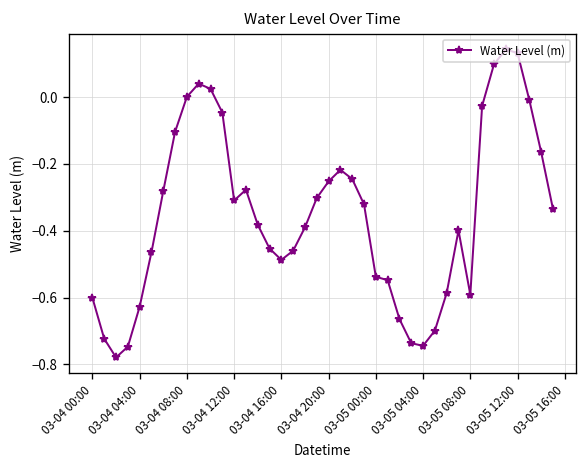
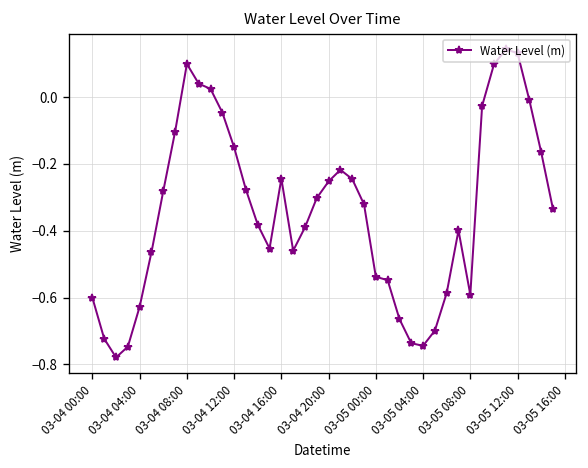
03-04 08:00: 0.00 -> 0.10
03-04 12:00: -0.31 -> -0.15
03-04 16:00: -0.49 -> -0.24
